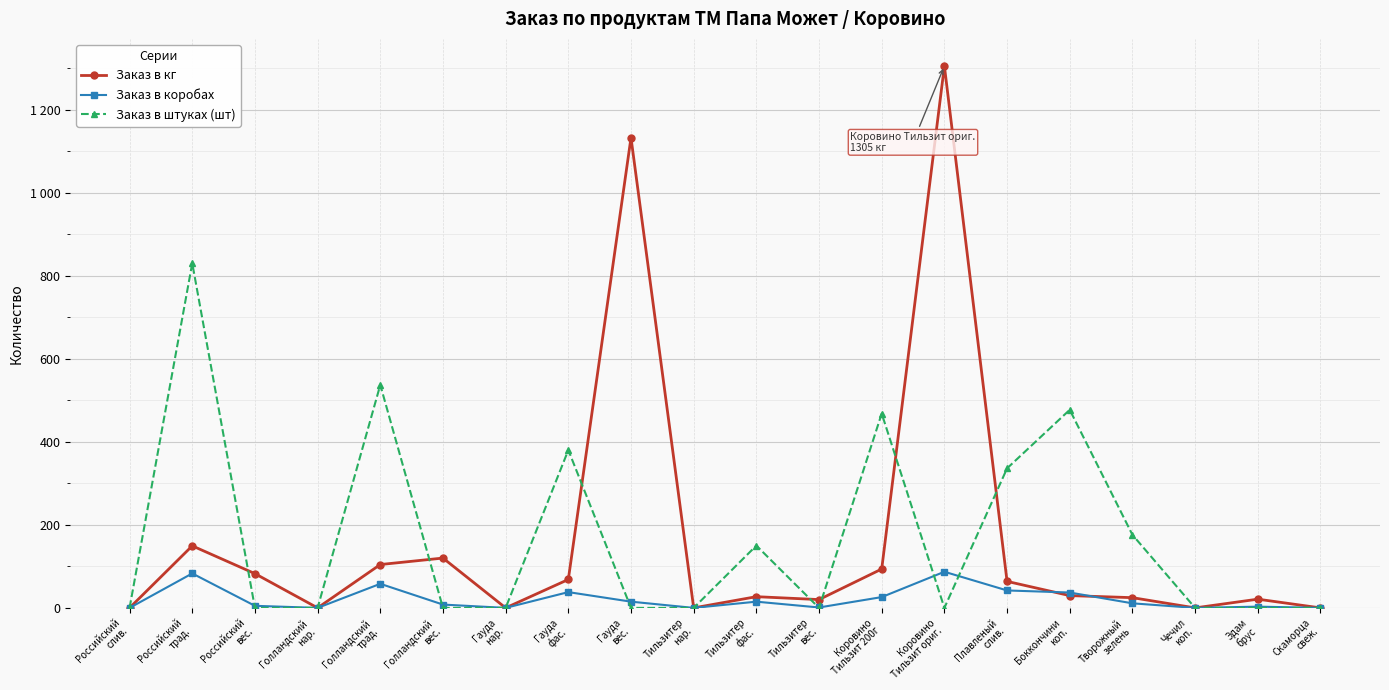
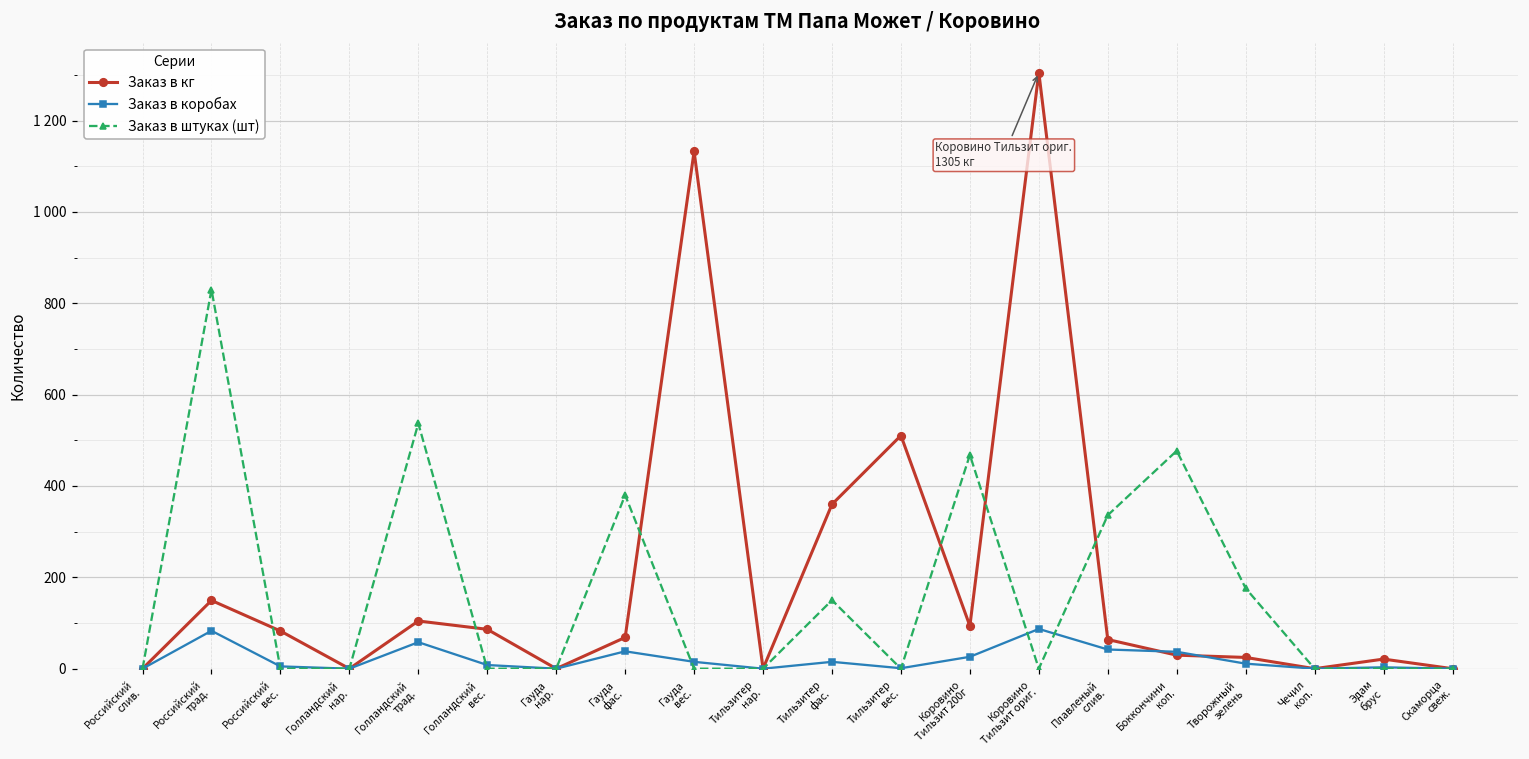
Заказ в кг, Голландский вес.: 120 -> 90
Заказ в кг, Тильзитер фас.: 30 -> 360
Заказ в кг, Тильзитер вес.: 20 -> 510
